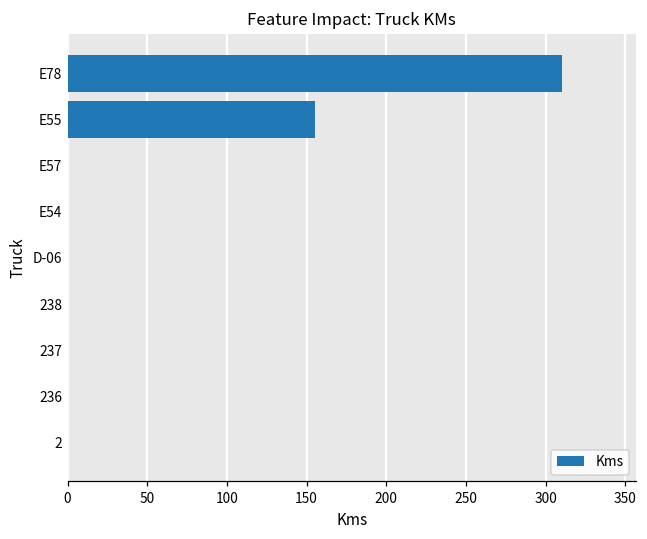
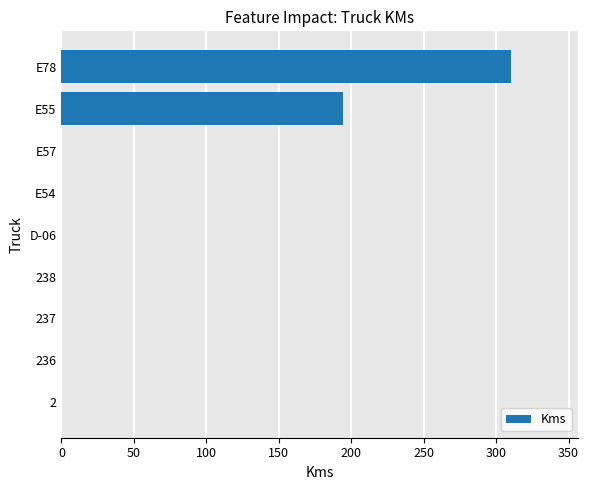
E55: 155 -> 194
